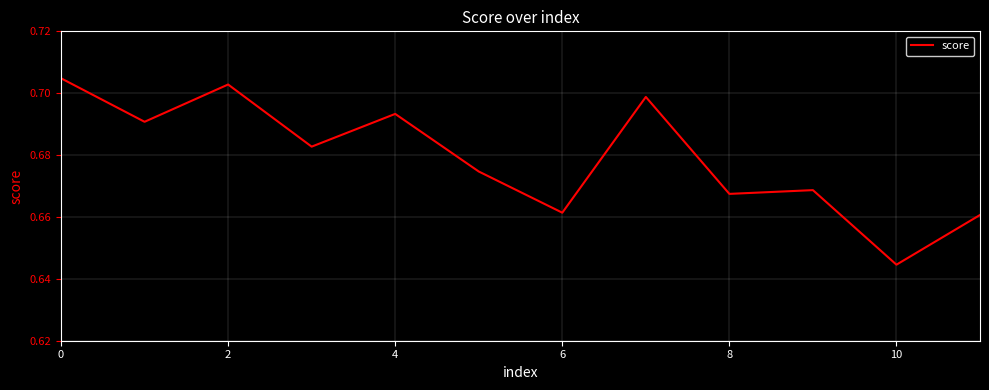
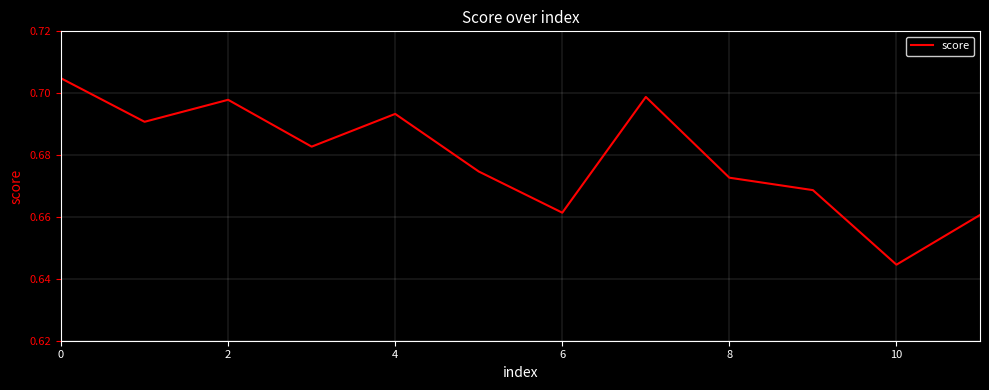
2: 0.703 -> 0.698
8: 0.667 -> 0.673
